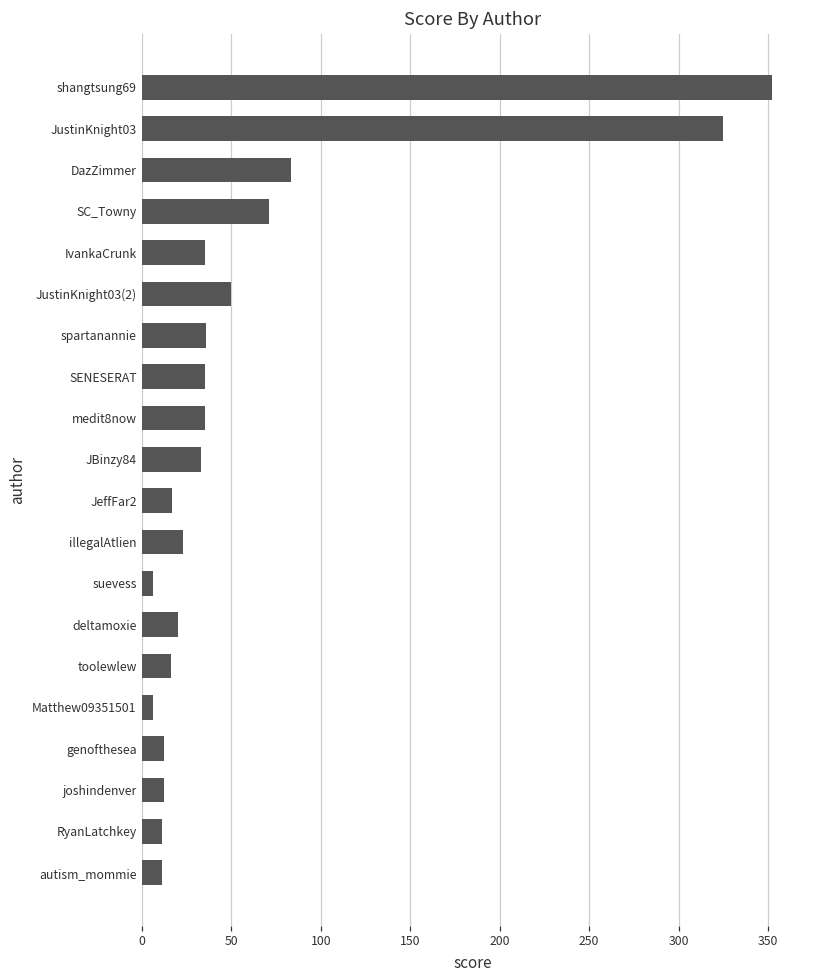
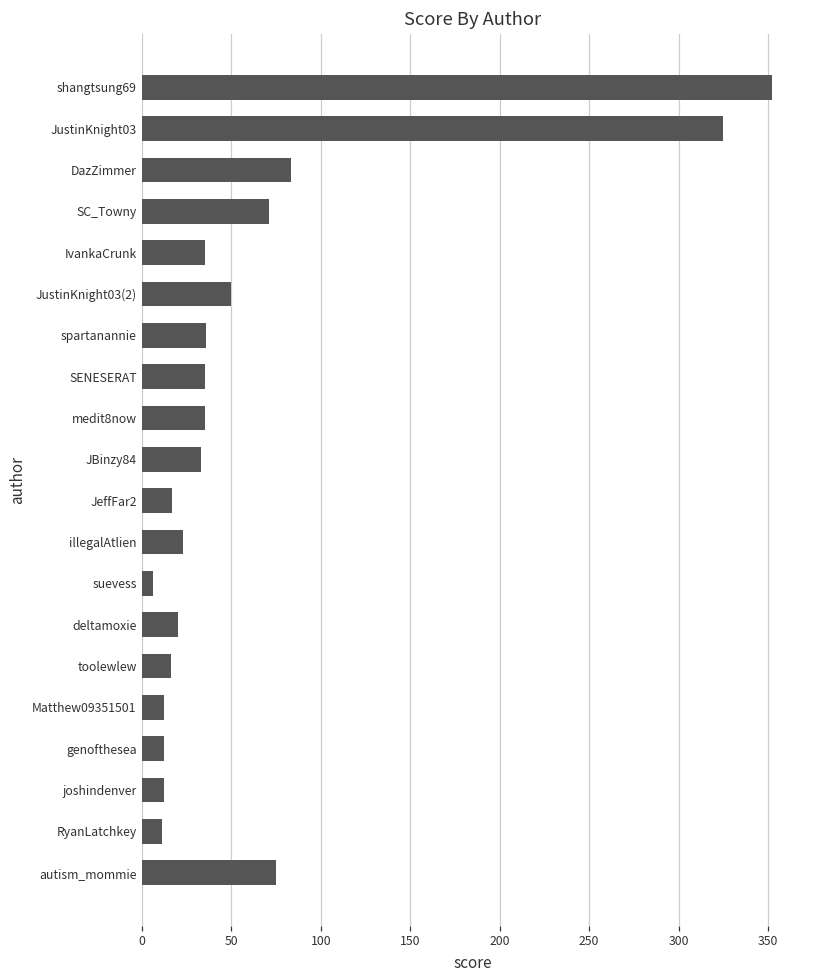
Matthew09351501: 6 -> 12
autism_mommie: 11 -> 75
